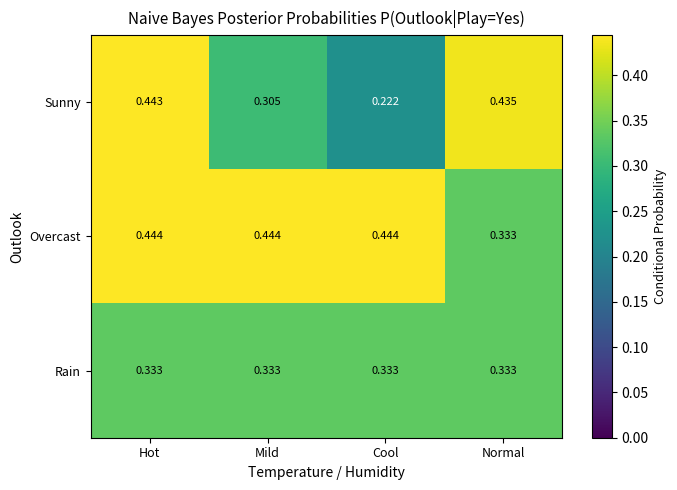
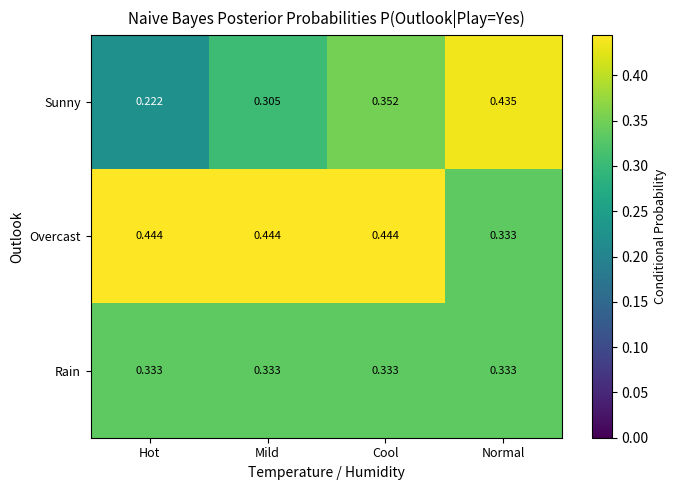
Sunny, Hot: 0.443 -> 0.222
Sunny, Cool: 0.222 -> 0.352
